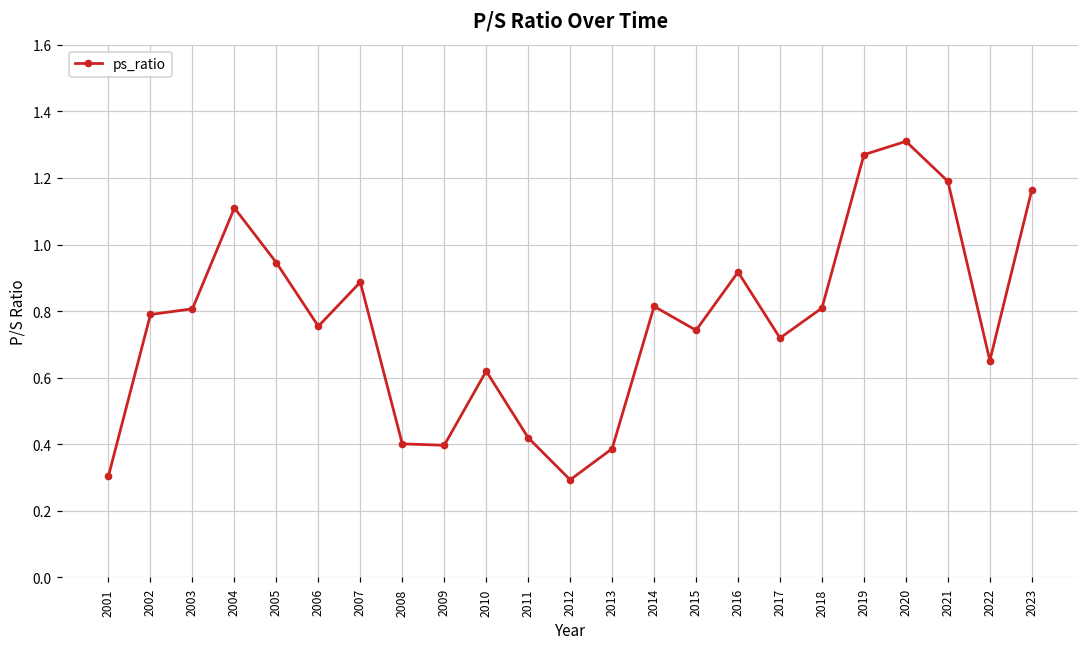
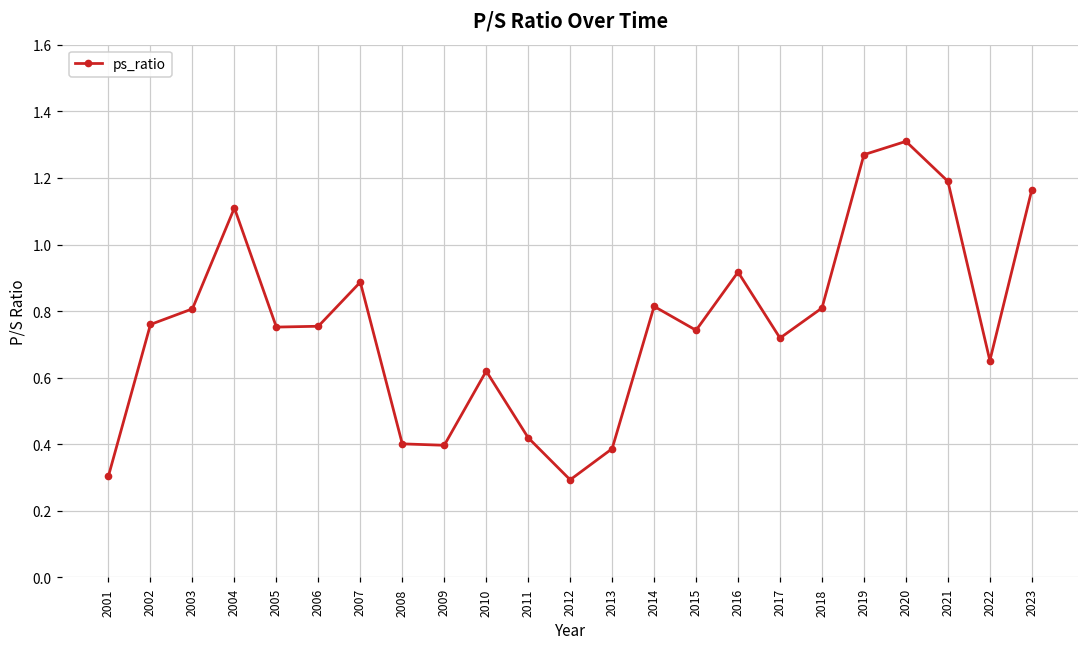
2002: 0.79 -> 0.76
2005: 0.95 -> 0.75
